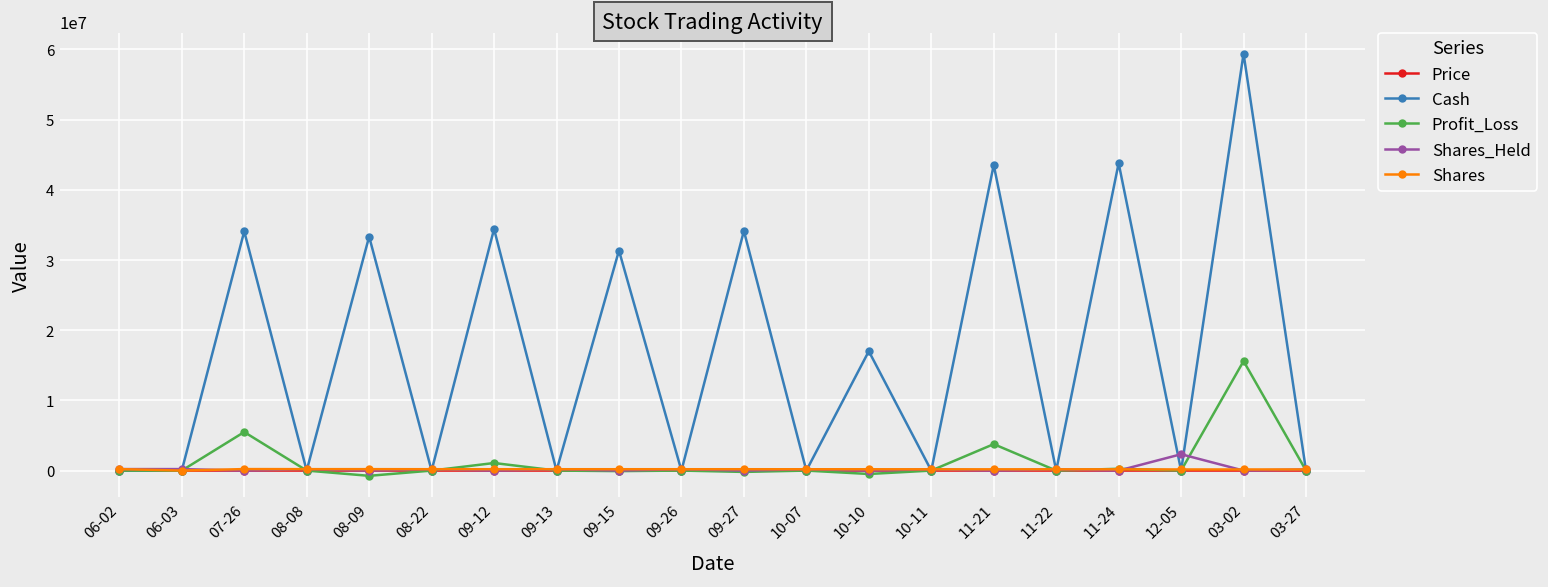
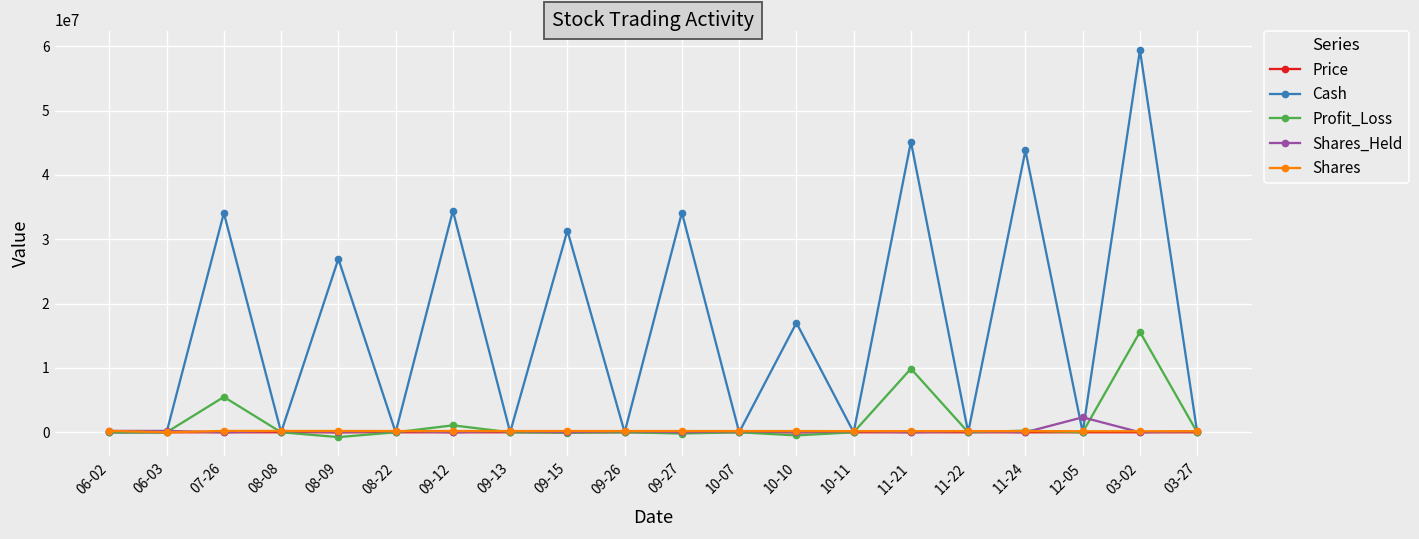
Cash, 08-09: 33000000 -> 27000000
Cash, 11-21: 44000000 -> 45000000
Profit_Loss, 11-21: 4000000 -> 10000000
